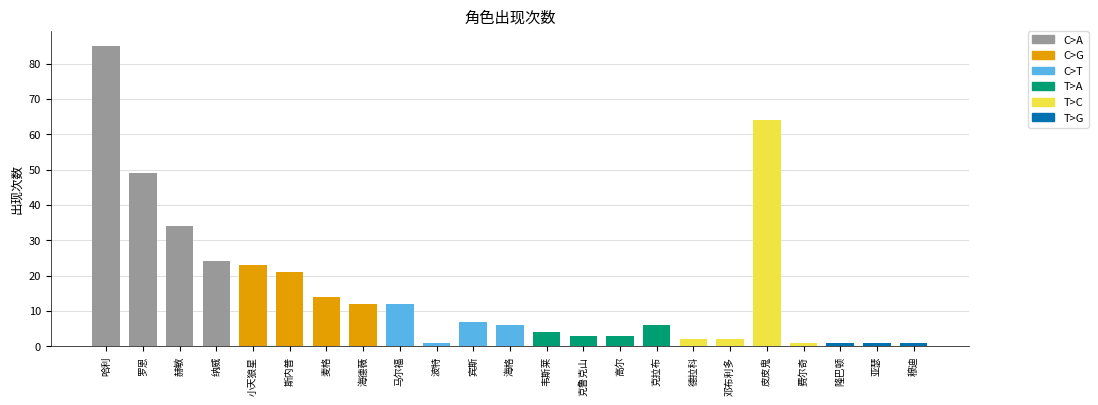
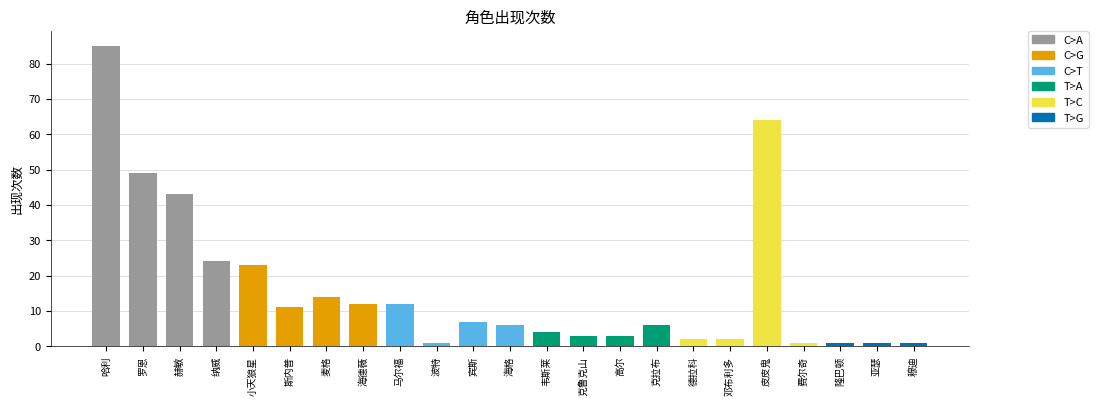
赫敏: 34 -> 43
斯内普: 21 -> 11
